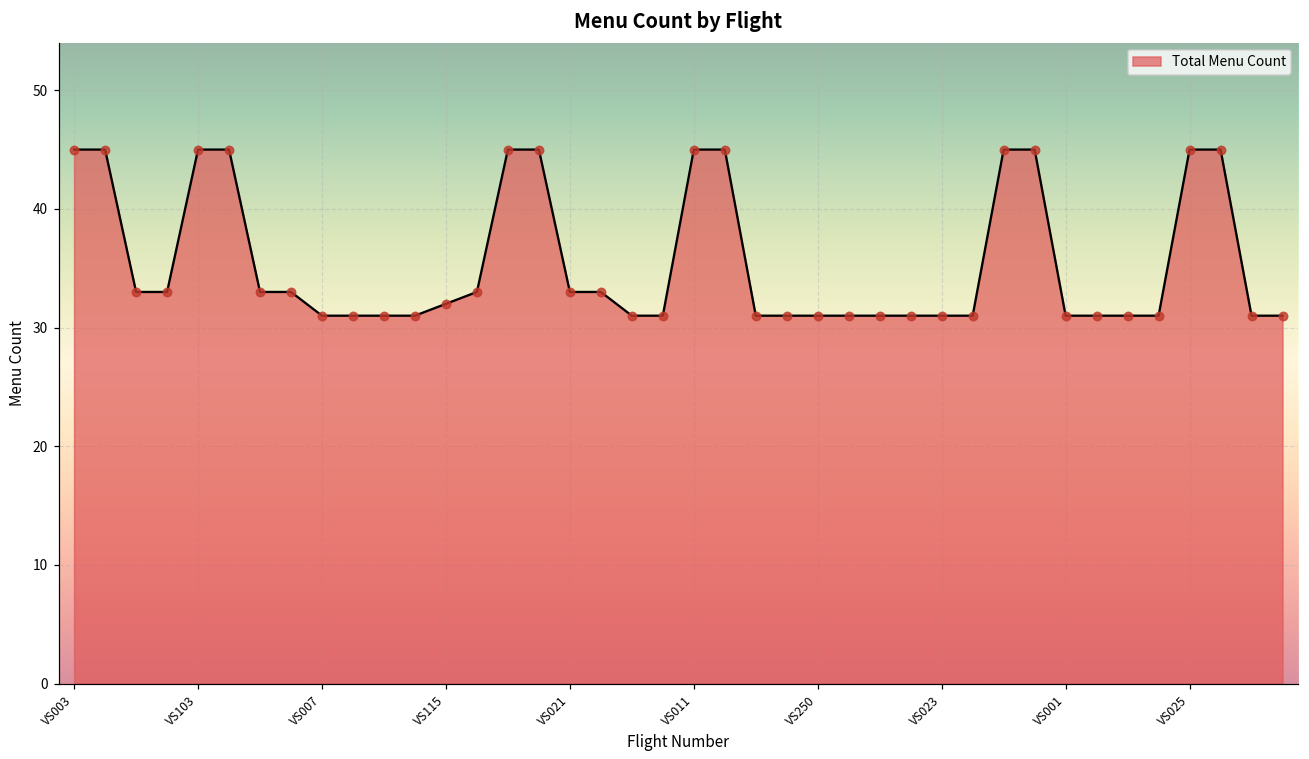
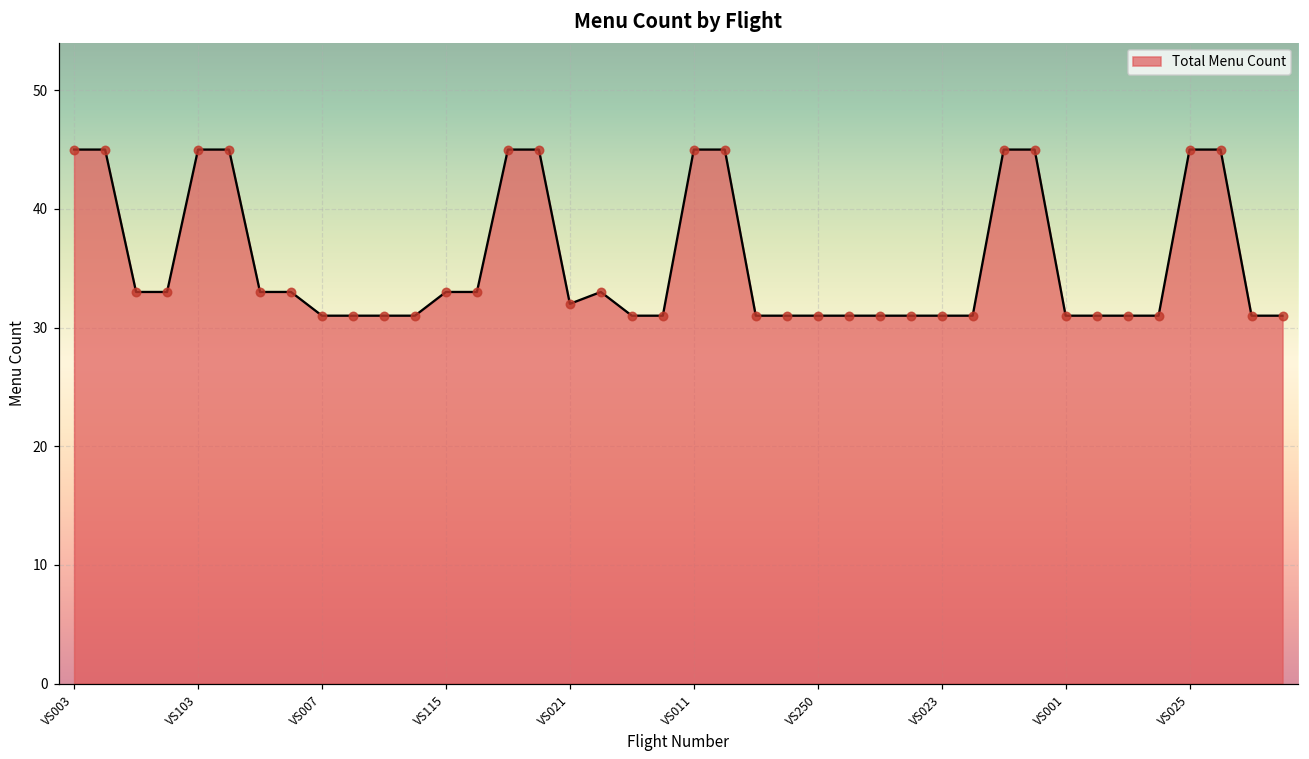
VS115: 32 -> 33
VS021: 33 -> 32
